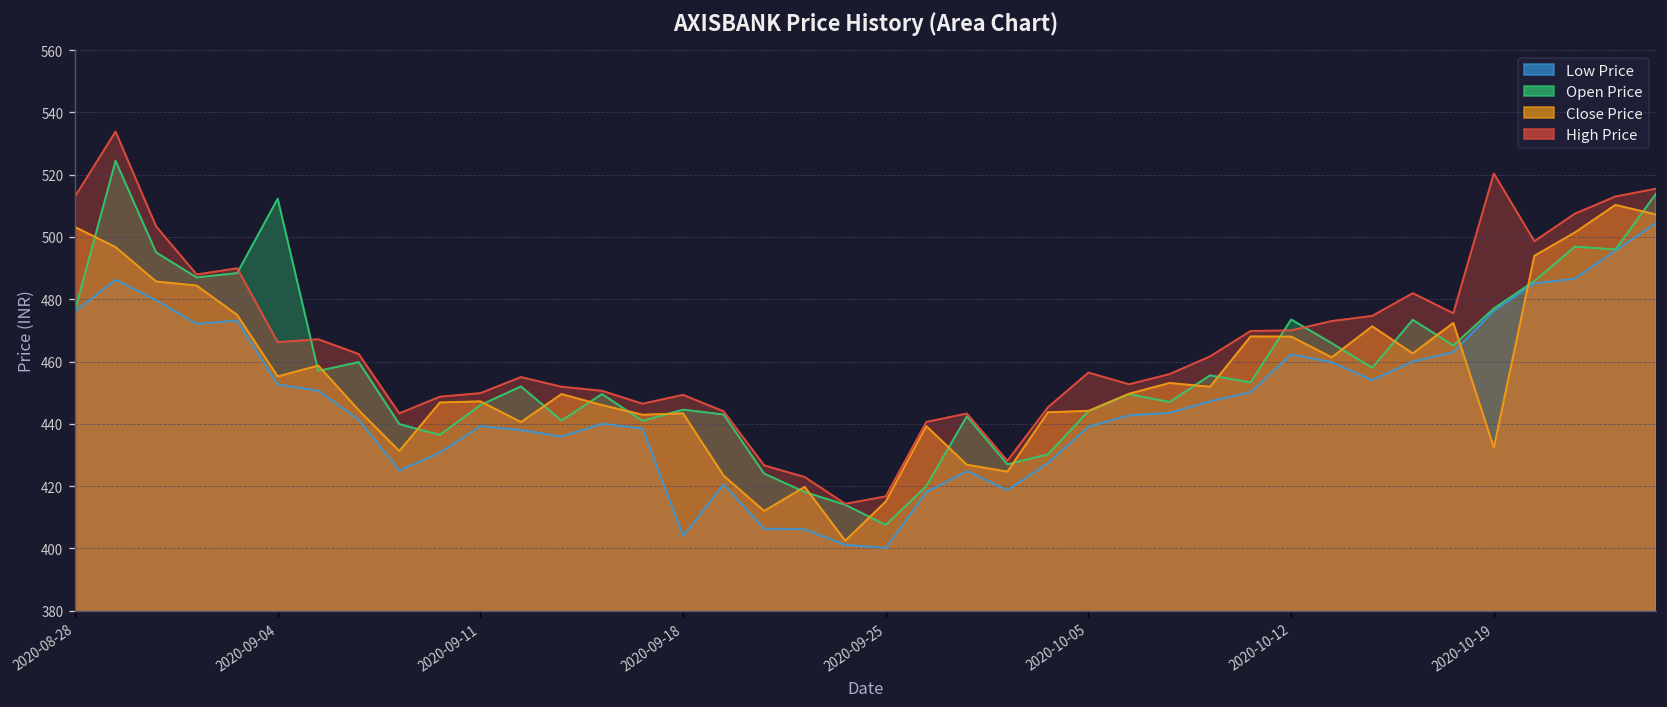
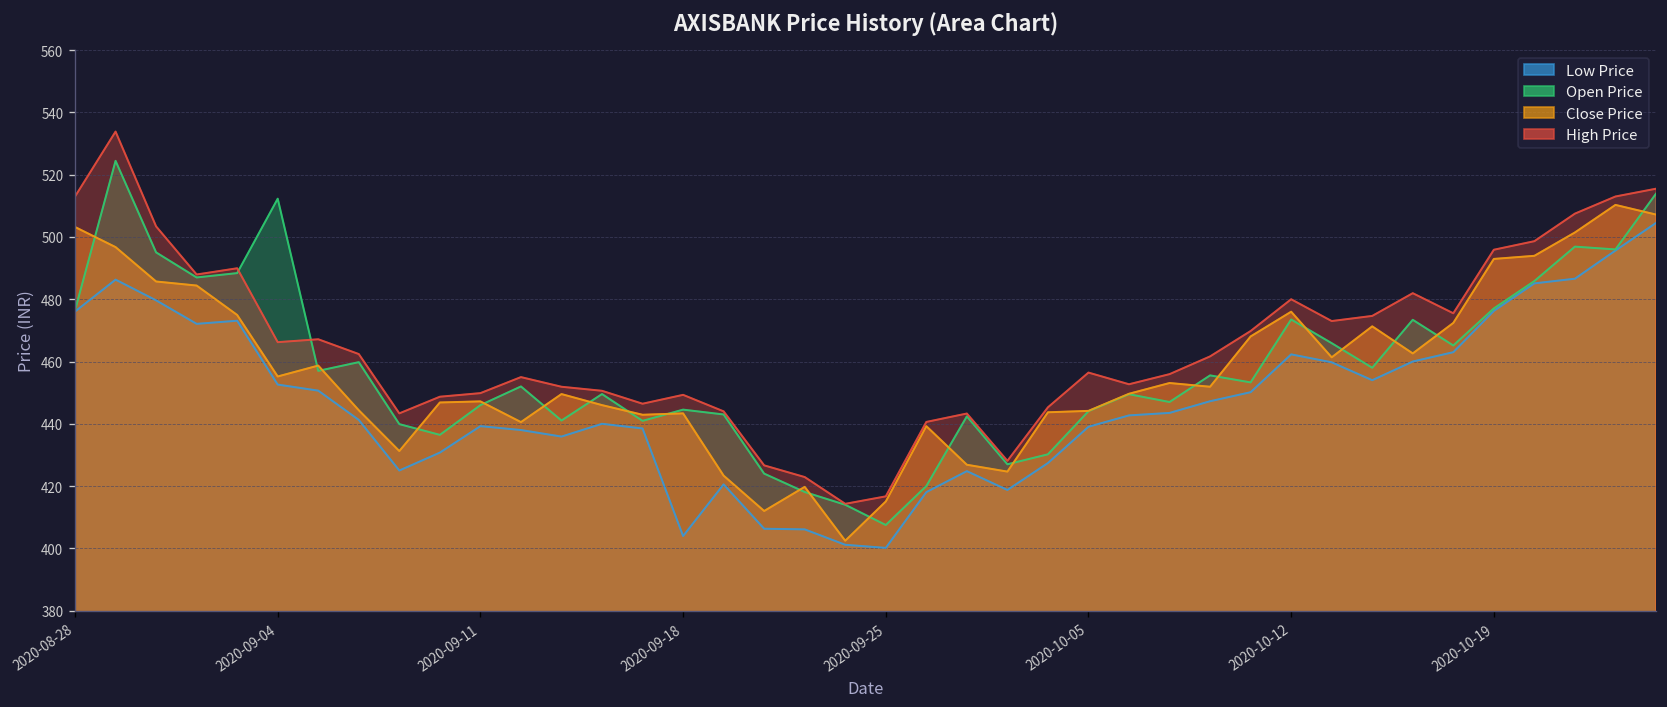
Close Price, 2020-10-12: 468 -> 476
High Price, 2020-10-12: 470 -> 480
Close Price, 2020-10-19: 432 -> 493
High Price, 2020-10-19: 520 -> 496
